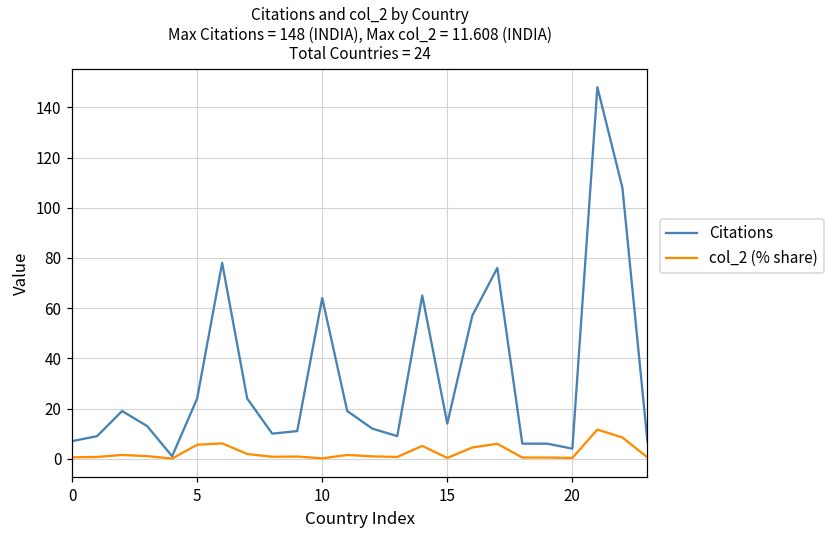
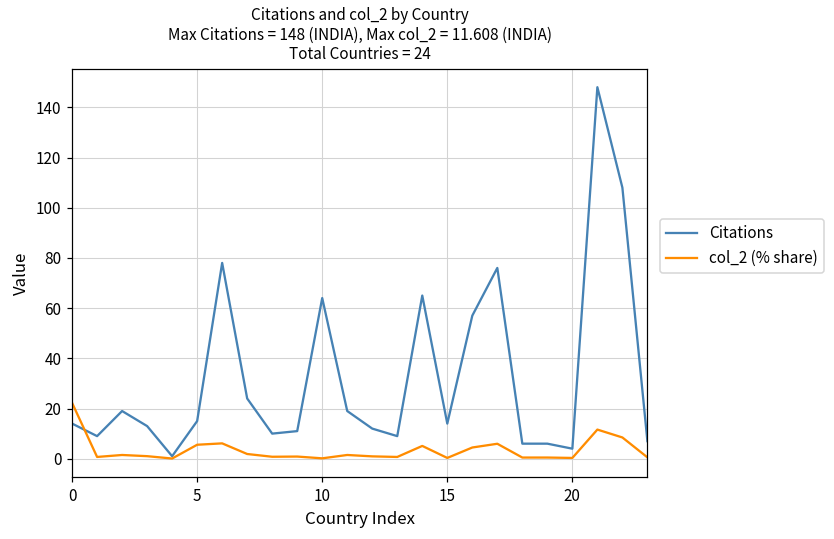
Citations, 0: 7 -> 14
col_2 (% share), 0: 1 -> 22
Citations, 5: 24 -> 15
